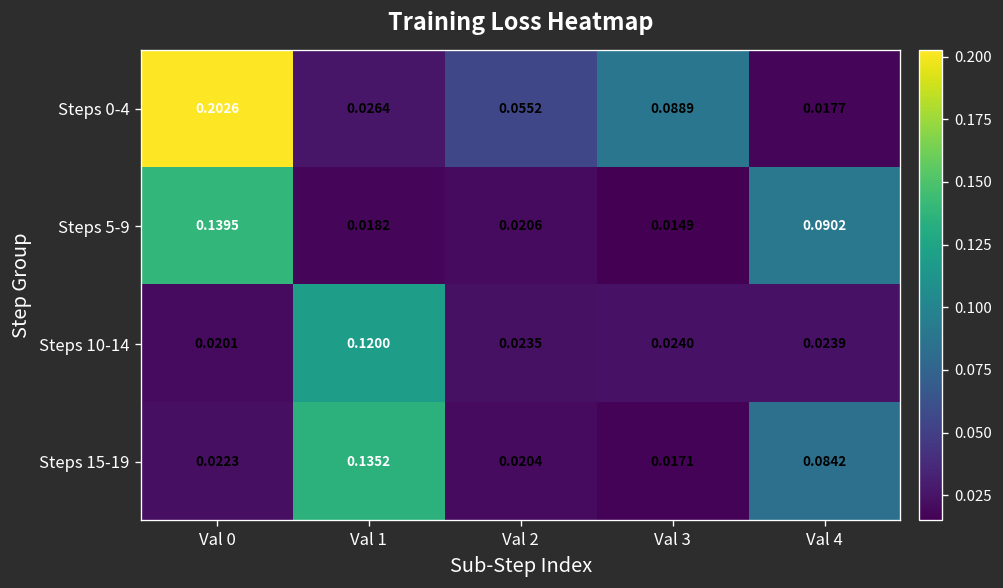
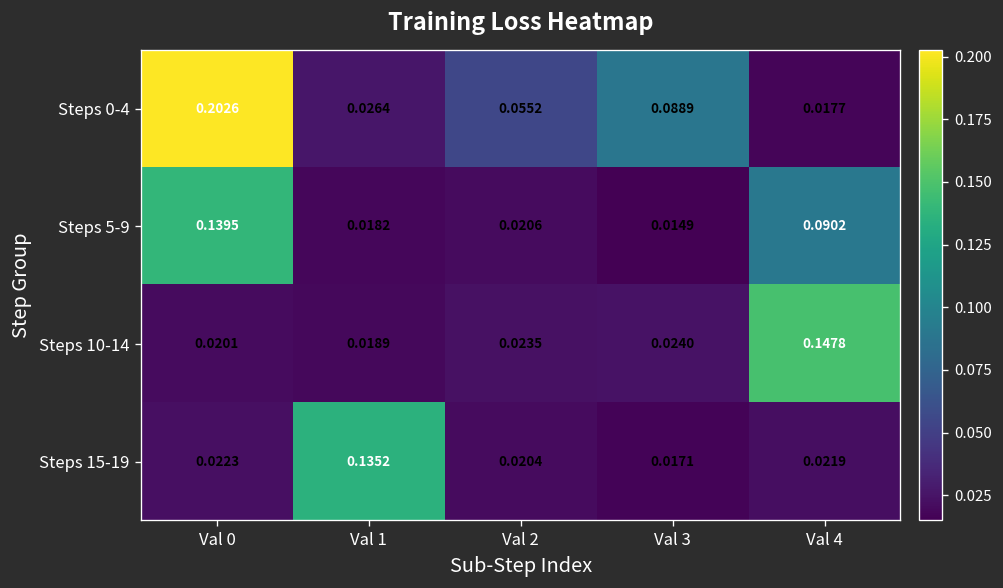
Steps 10-14, Val 1: 0.1200 -> 0.0189
Steps 10-14, Val 4: 0.0239 -> 0.1478
Steps 15-19, Val 4: 0.0842 -> 0.0219
